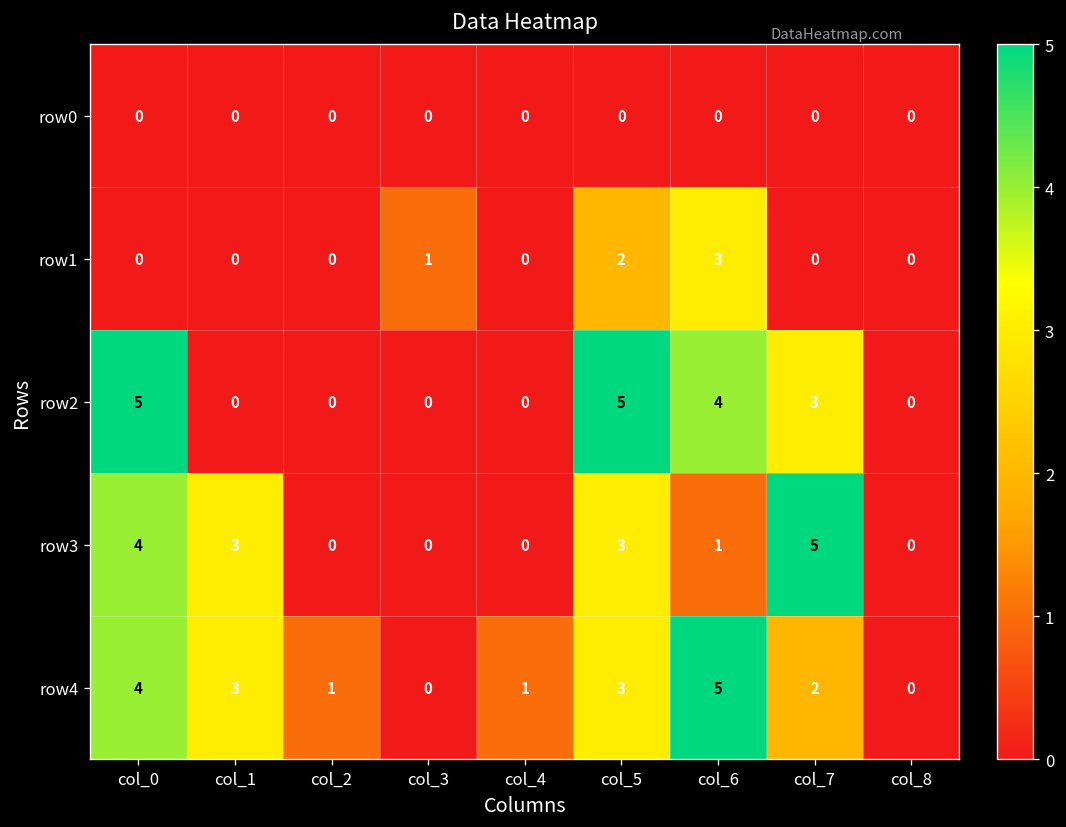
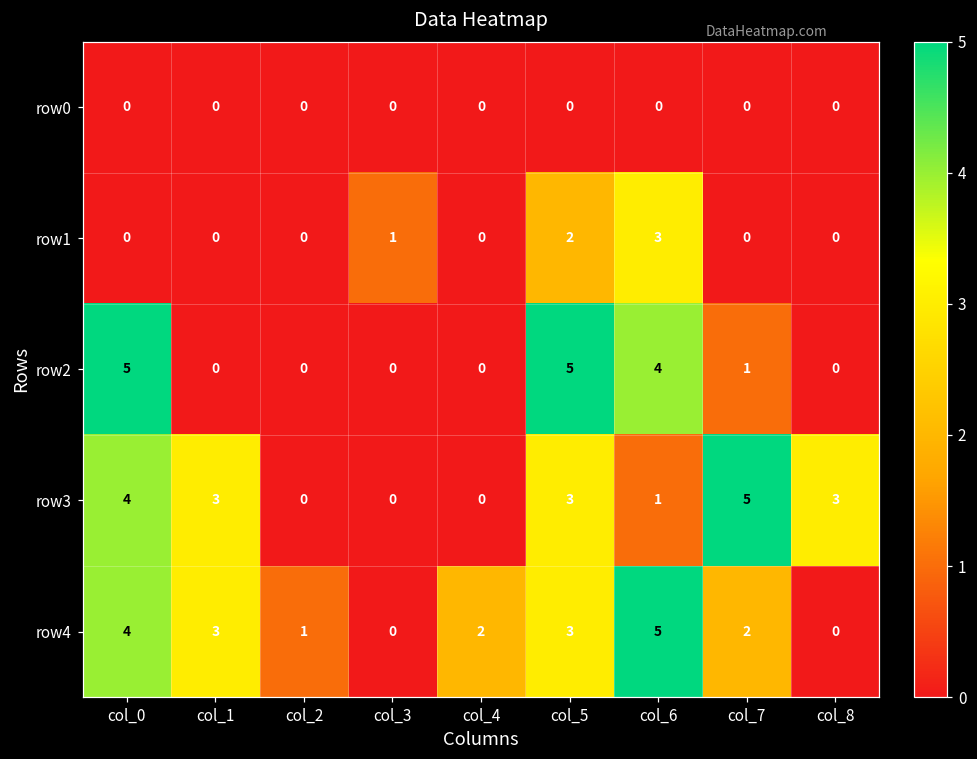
row2, col_7: 3 -> 1
row3, col_8: 0 -> 3
row4, col_4: 1 -> 2
